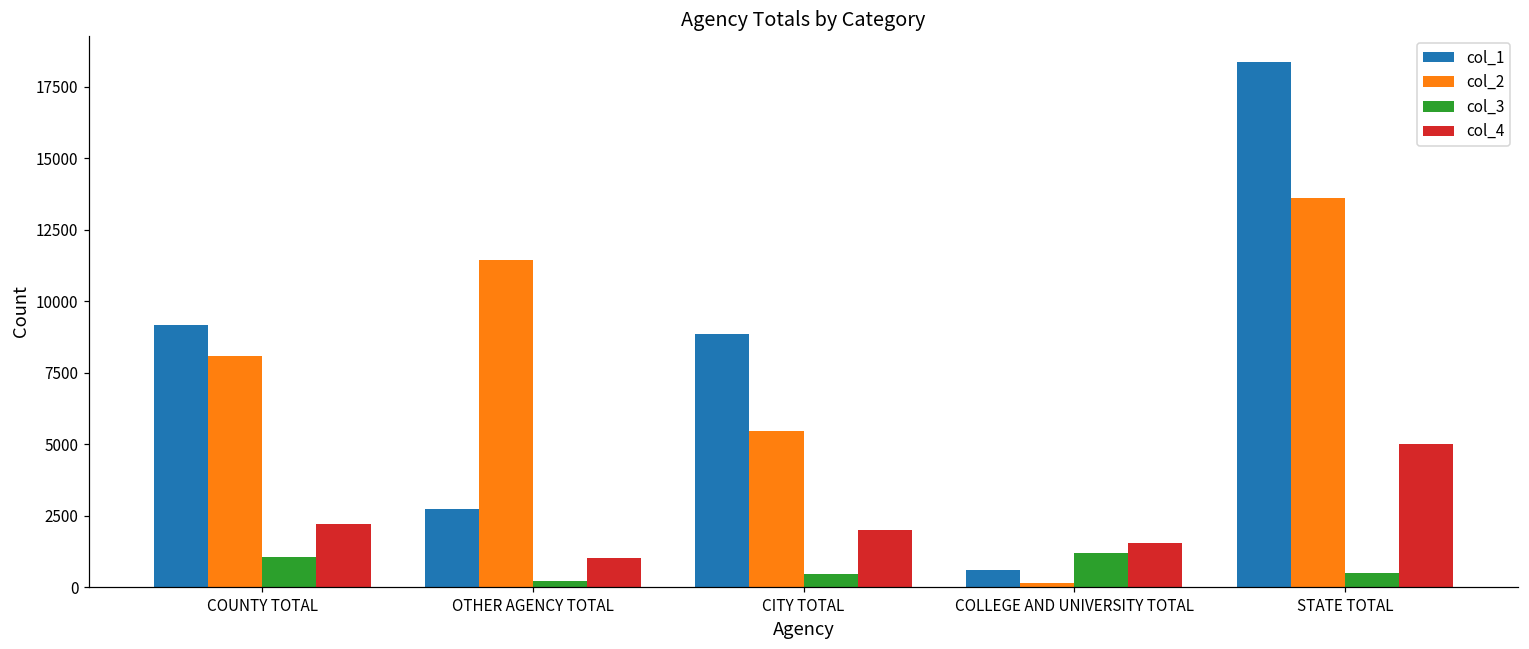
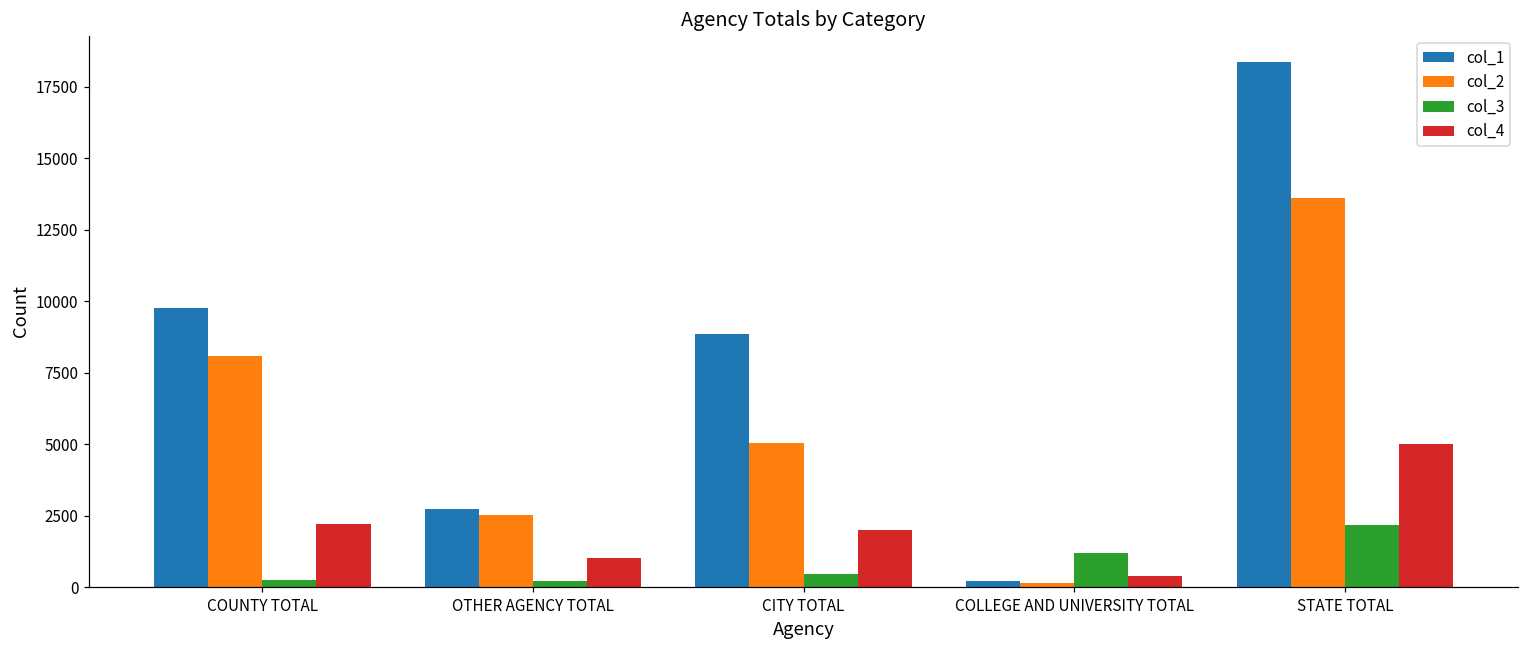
col_1, COUNTY TOTAL: 9200 -> 9800
col_3, COUNTY TOTAL: 1100 -> 300
col_2, OTHER AGENCY TOTAL: 11400 -> 2500
col_2, CITY TOTAL: 5500 -> 5000
col_1, COLLEGE AND UNIVERSITY TOTAL: 600 -> 200
col_4, COLLEGE AND UNIVERSITY TOTAL: 1500 -> 400
col_3, STATE TOTAL: 500 -> 2200
